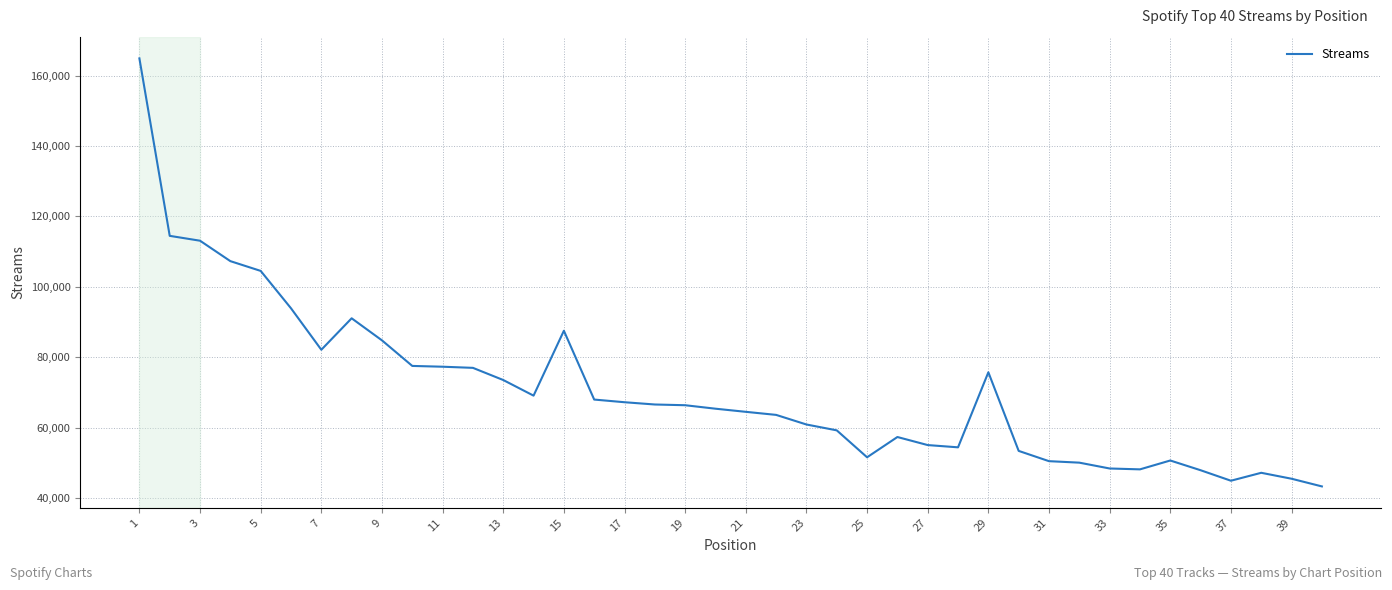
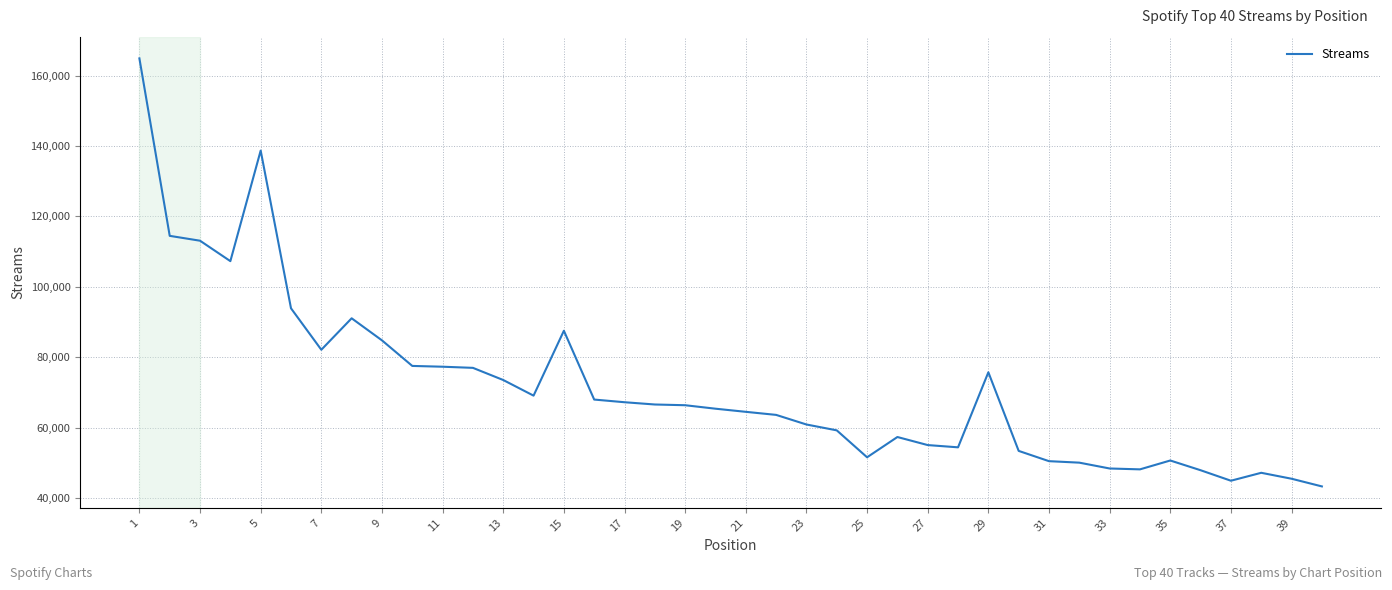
5: 105,000 -> 139,000
